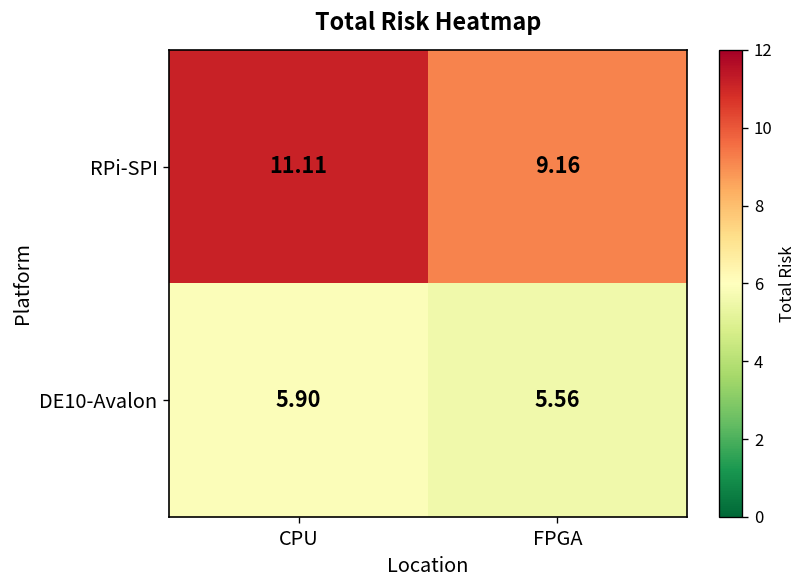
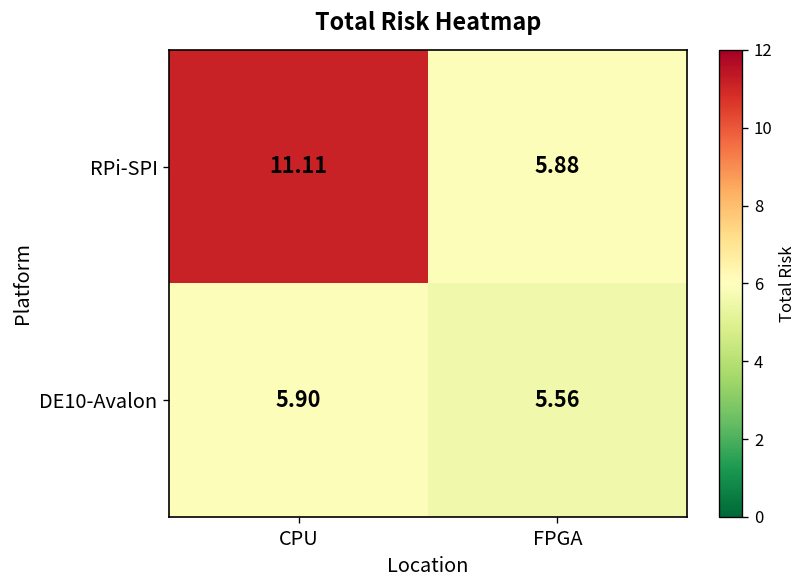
RPi-SPI, FPGA: 9.16 -> 5.88
